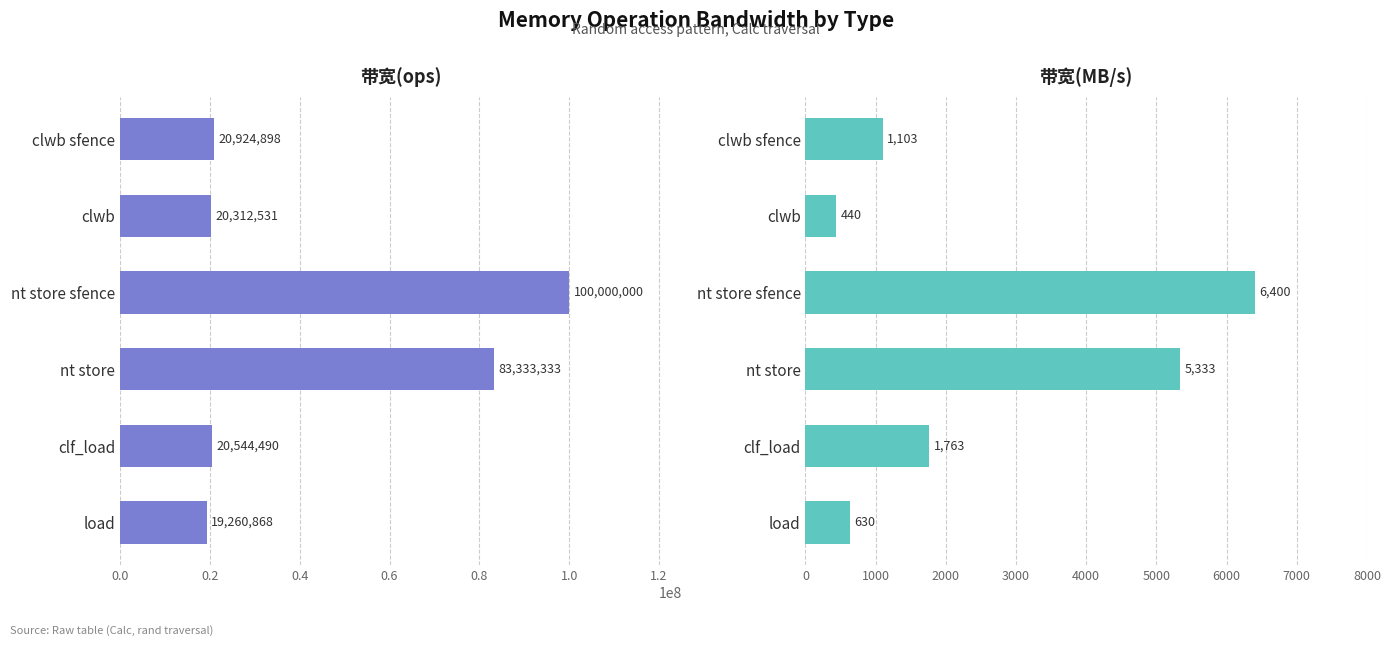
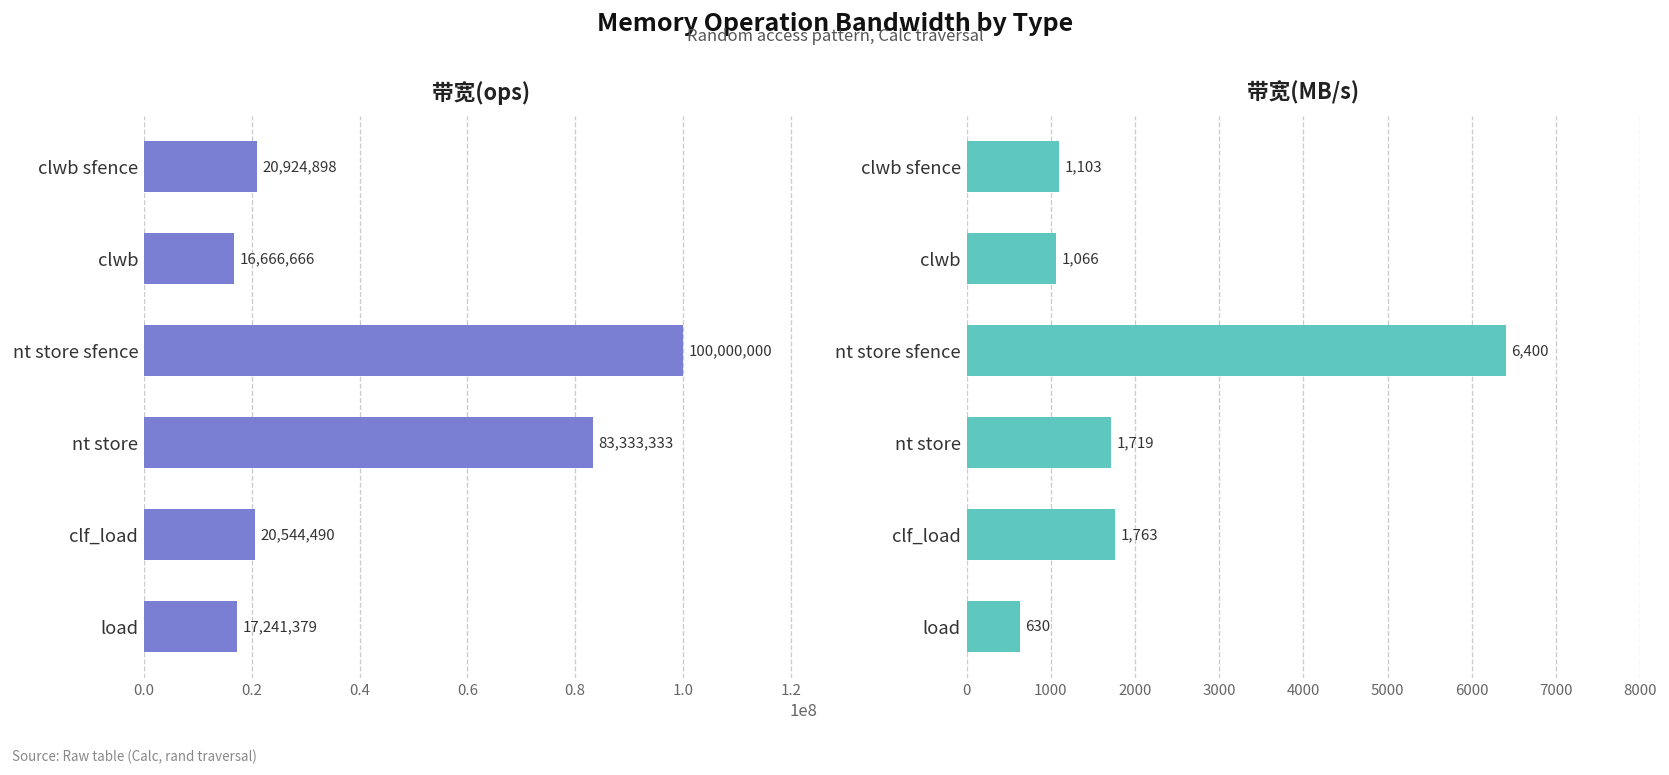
带宽(ops), clwb: 20,312,531 -> 16,666,666
带宽(ops), load: 19,260,868 -> 17,241,379
带宽(MB/s), clwb: 440 -> 1,066
带宽(MB/s), nt store: 5,333 -> 1,719
